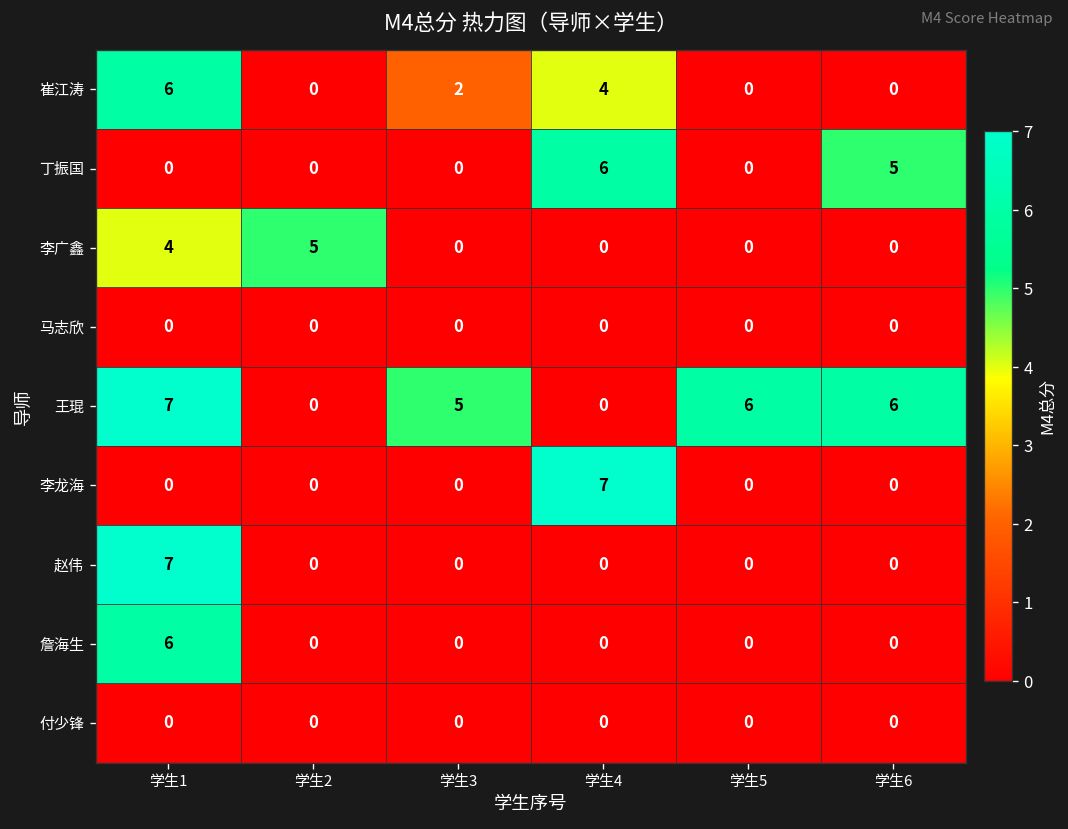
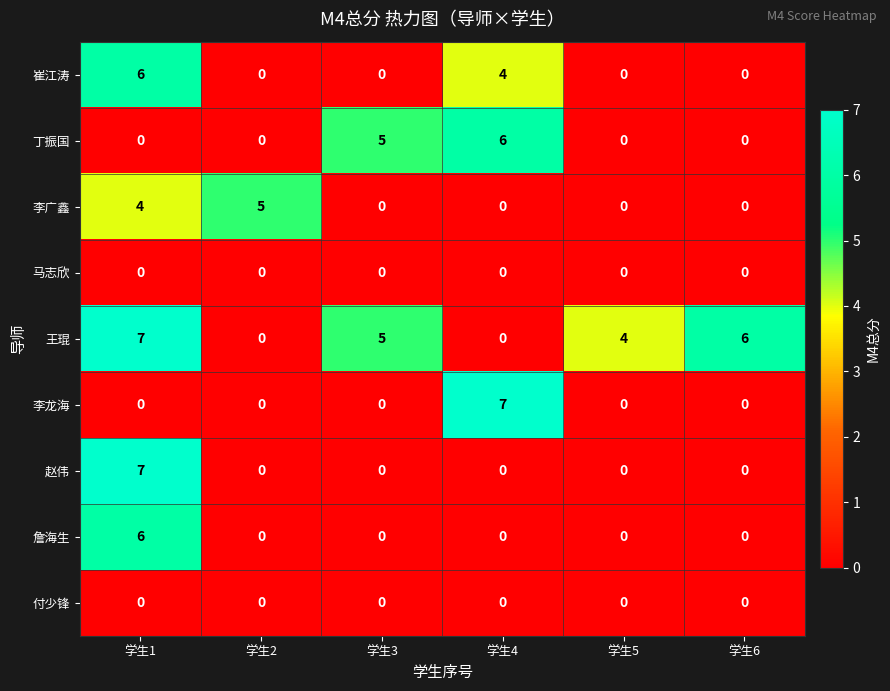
崔江涛, 学生3: 2 -> 0
丁振国, 学生3: 0 -> 5
丁振国, 学生6: 5 -> 0
王琨, 学生5: 6 -> 4
